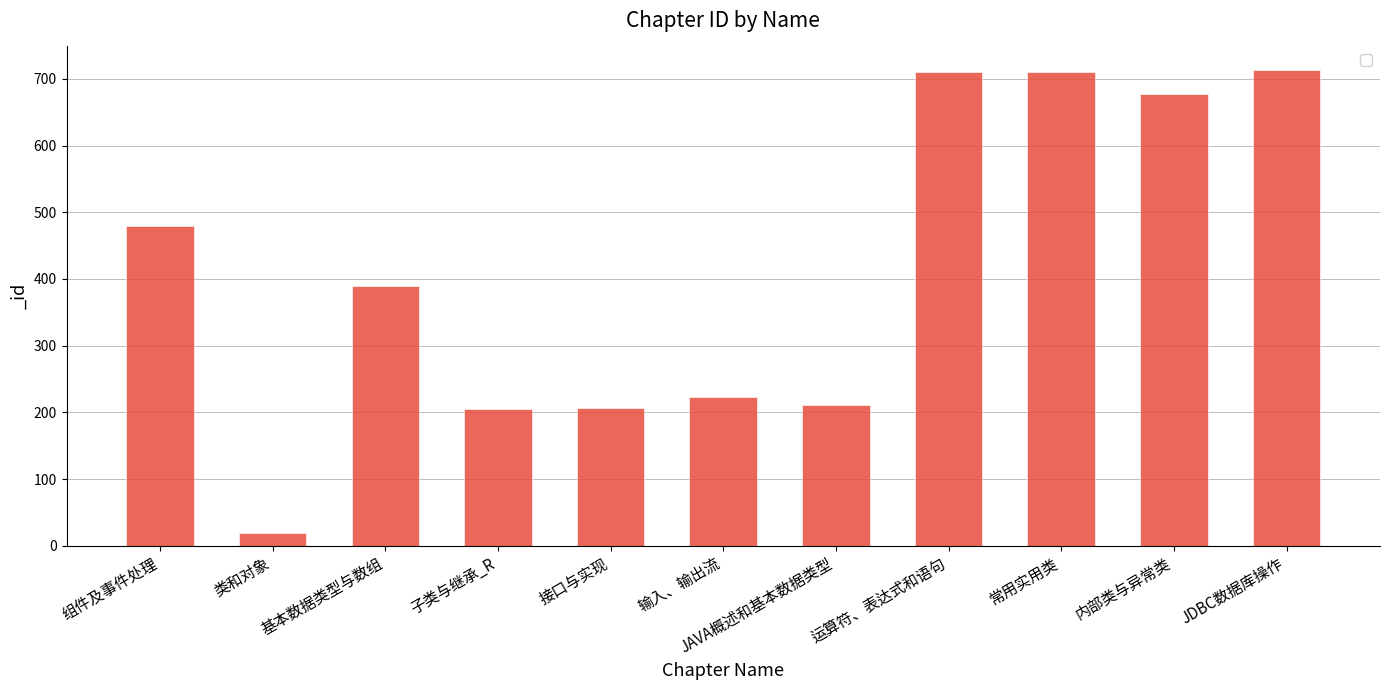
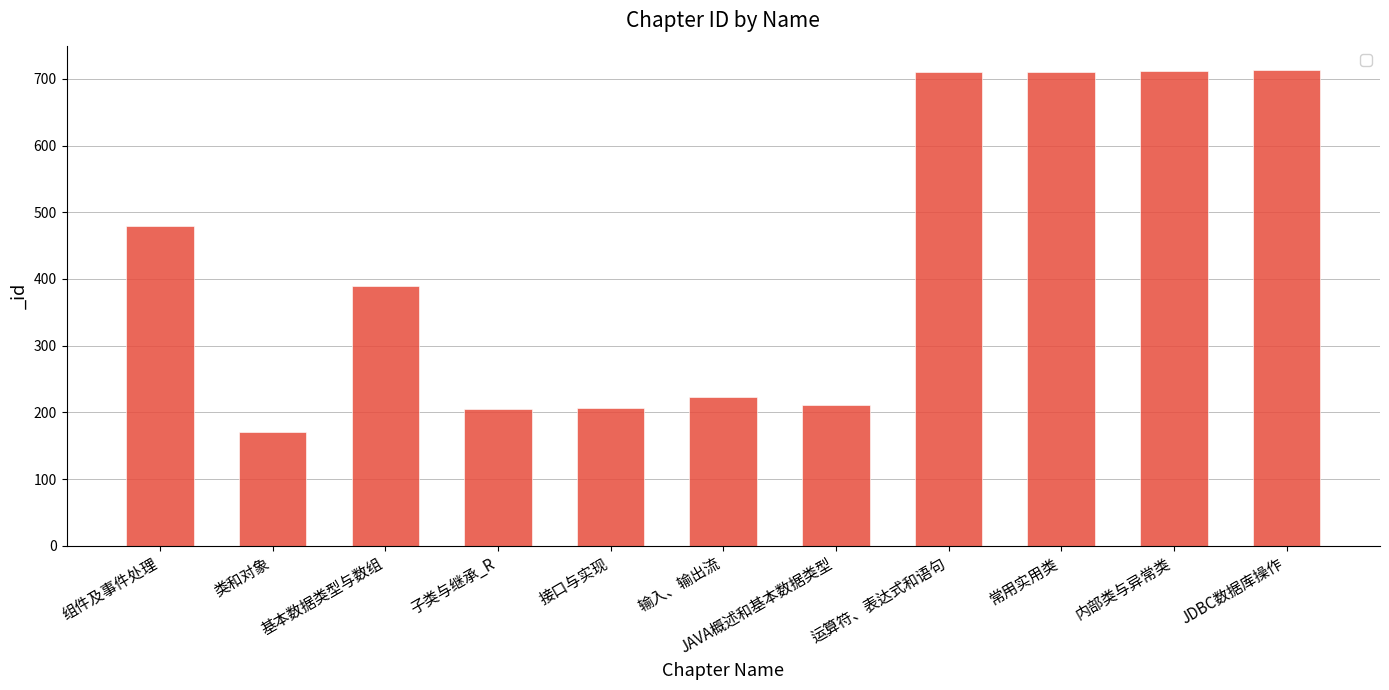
类和对象: 20 -> 170
内部类与异常类: 680 -> 710
